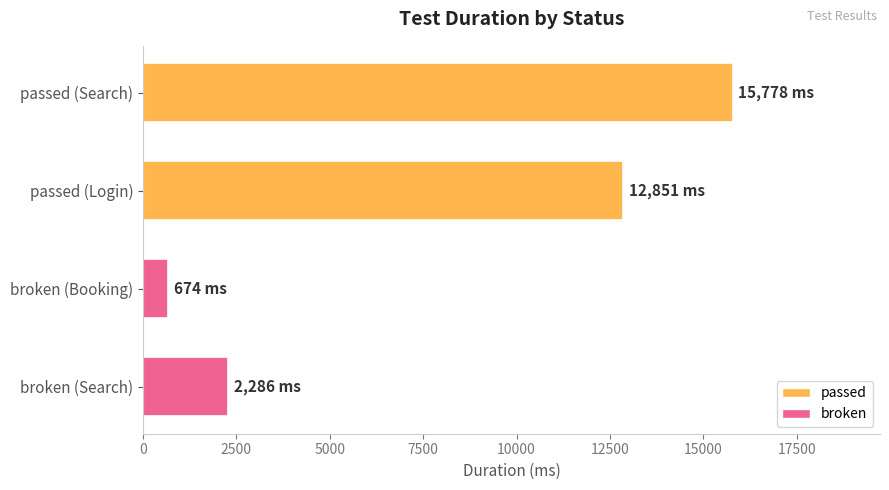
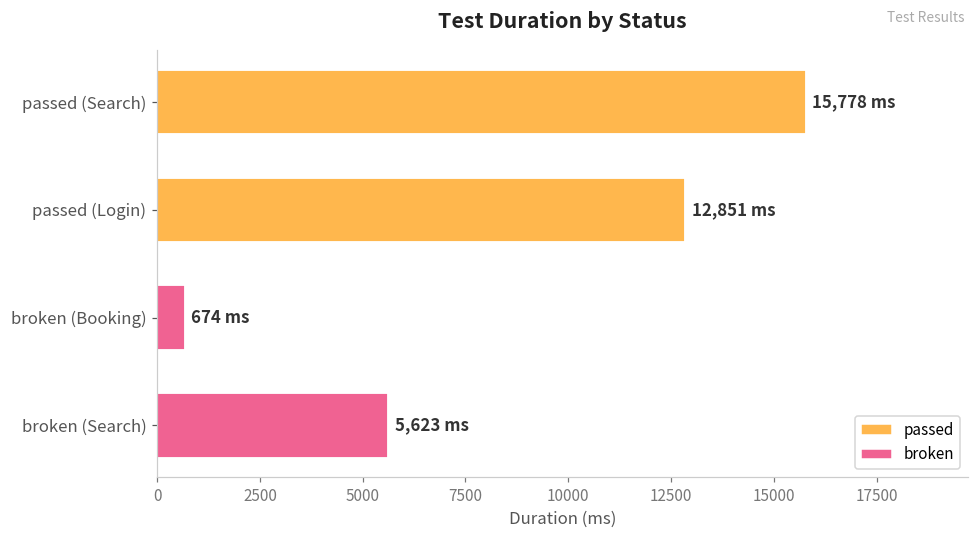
broken (Search): 2,286 -> 5,623
